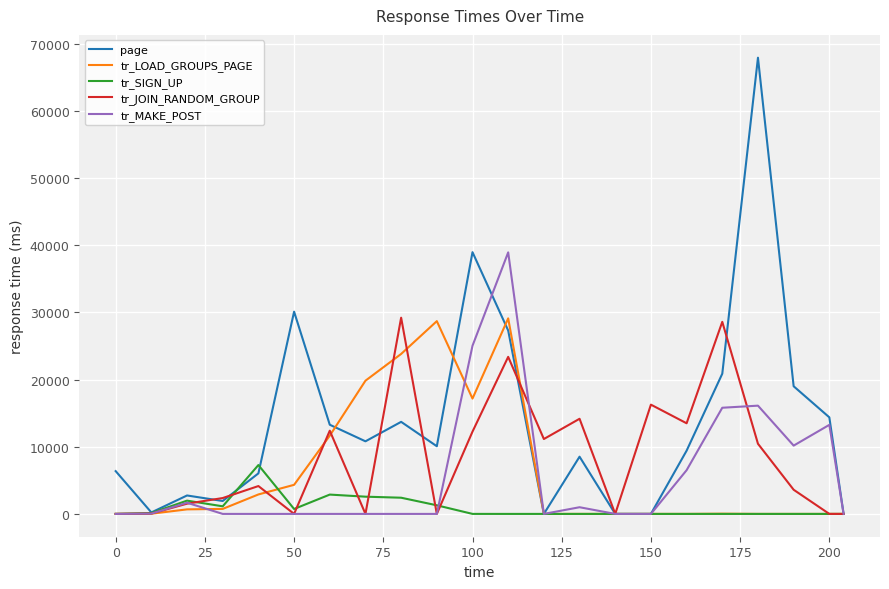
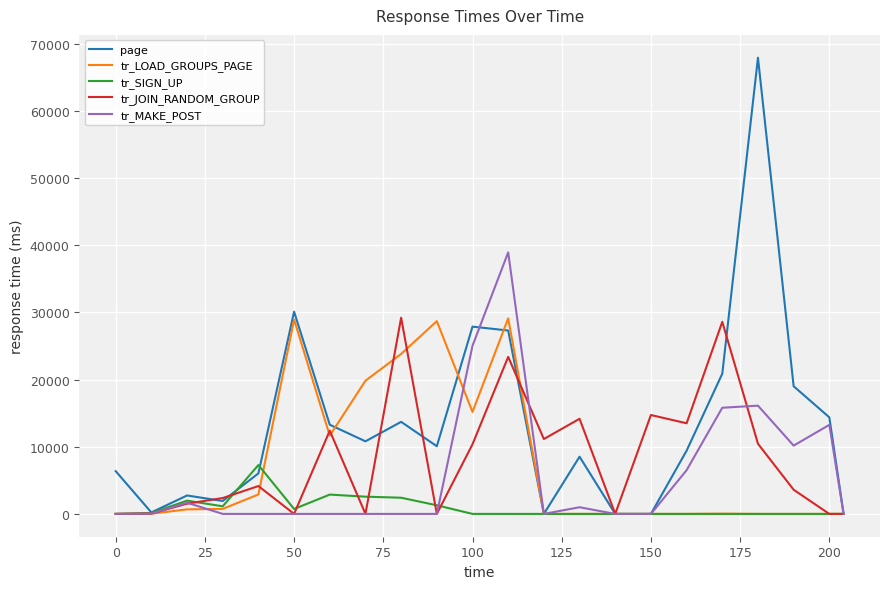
tr_LOAD_GROUPS_PAGE, 50: 4000 -> 29000
page, 100: 39000 -> 28000
tr_LOAD_GROUPS_PAGE, 100: 17000 -> 15000
tr_JOIN_RANDOM_GROUP, 100: 12000 -> 10000
tr_JOIN_RANDOM_GROUP, 150: 16000 -> 15000
